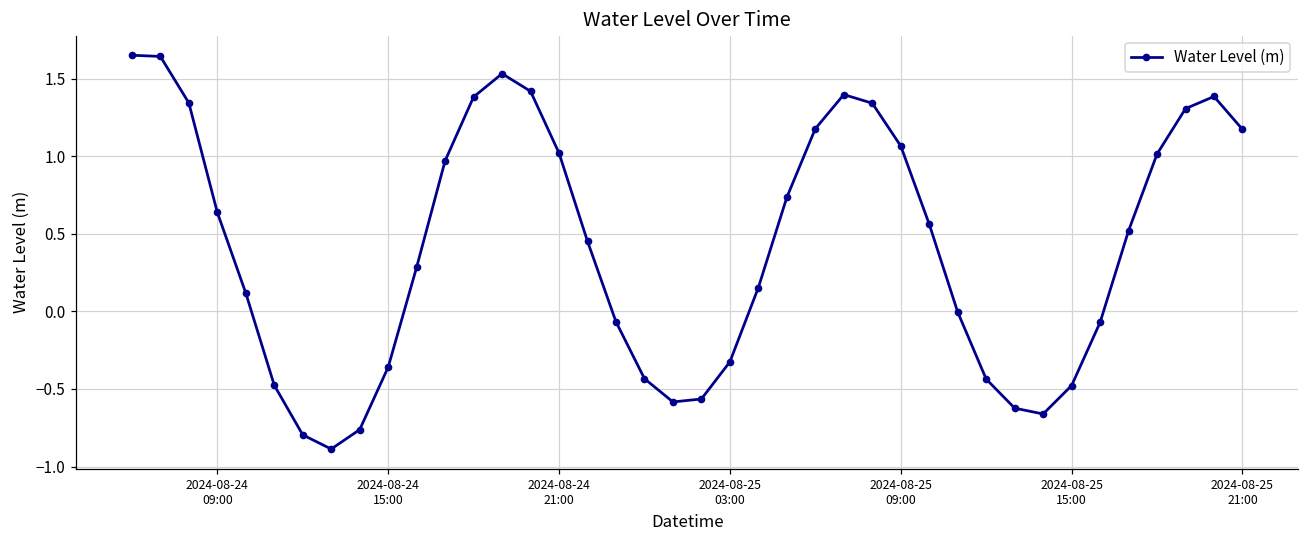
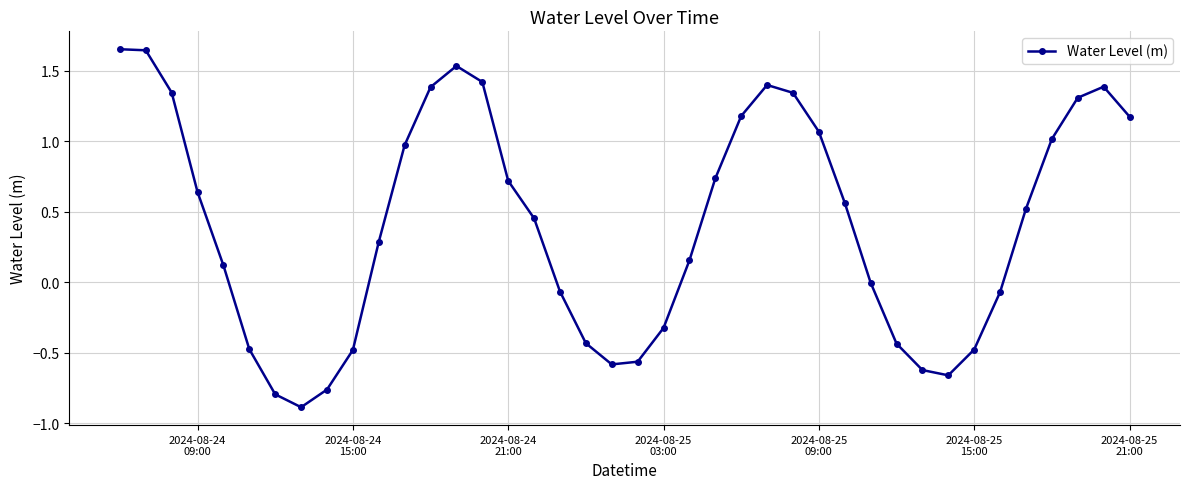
2024-08-24 15:00: -0.36 -> -0.48
2024-08-24 21:00: 1.02 -> 0.72
